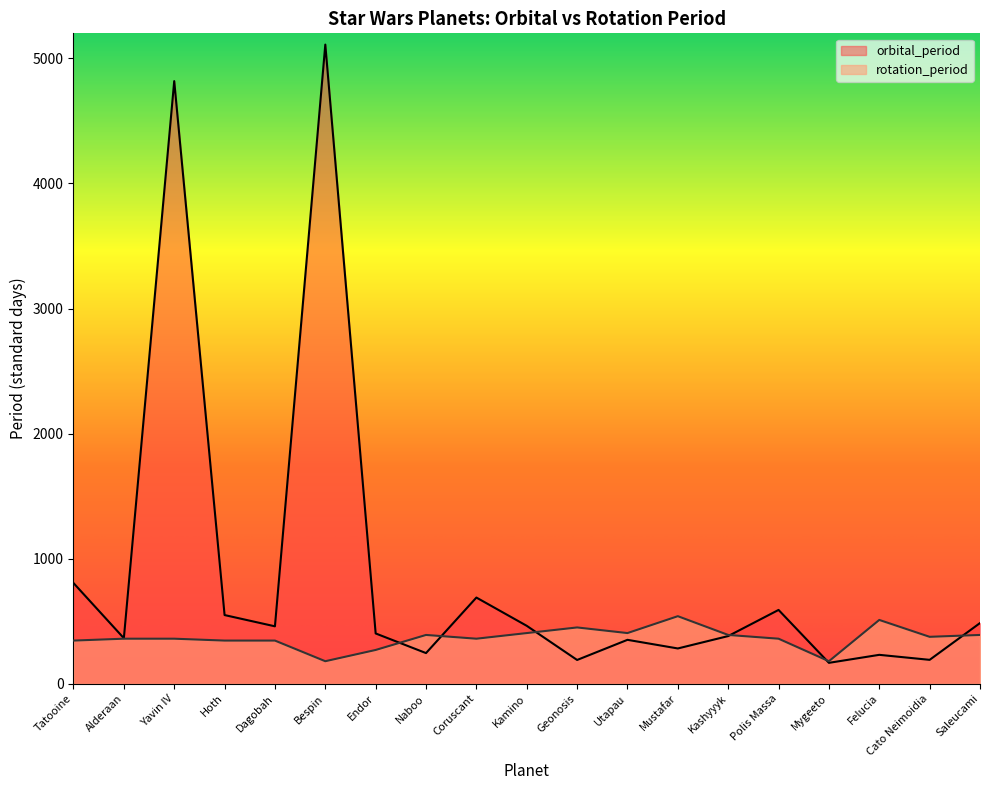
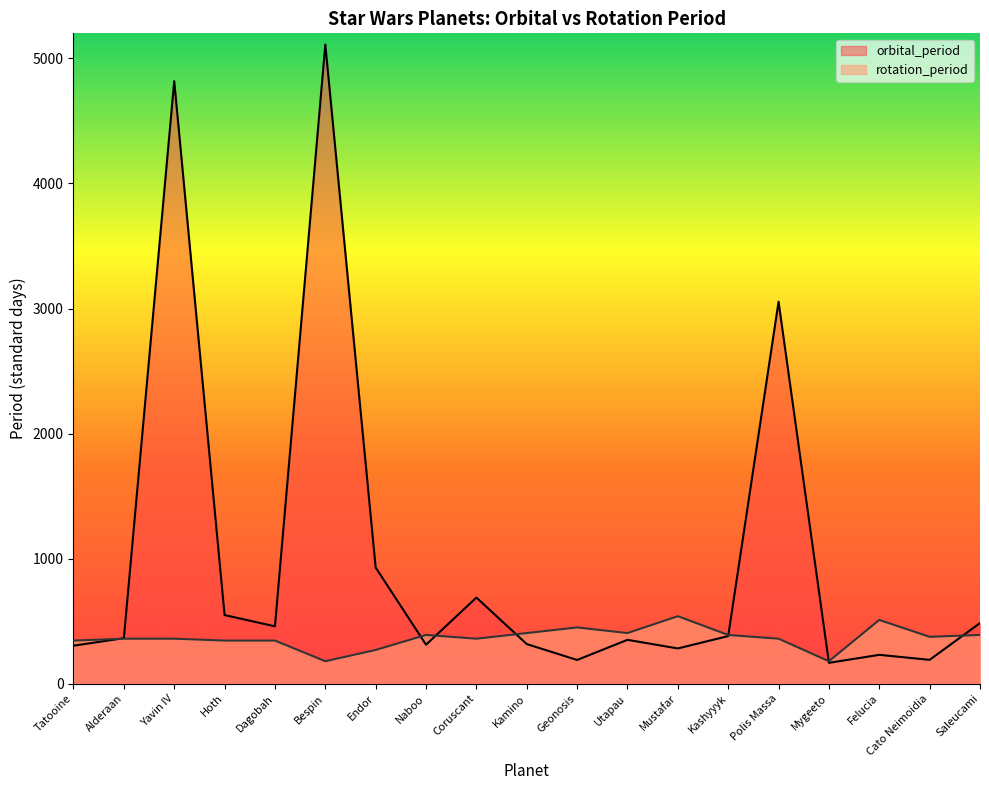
orbital_period, Tatooine: 810 -> 300
orbital_period, Endor: 400 -> 930
orbital_period, Naboo: 250 -> 310
orbital_period, Kamino: 460 -> 320
orbital_period, Polis Massa: 590 -> 3050
